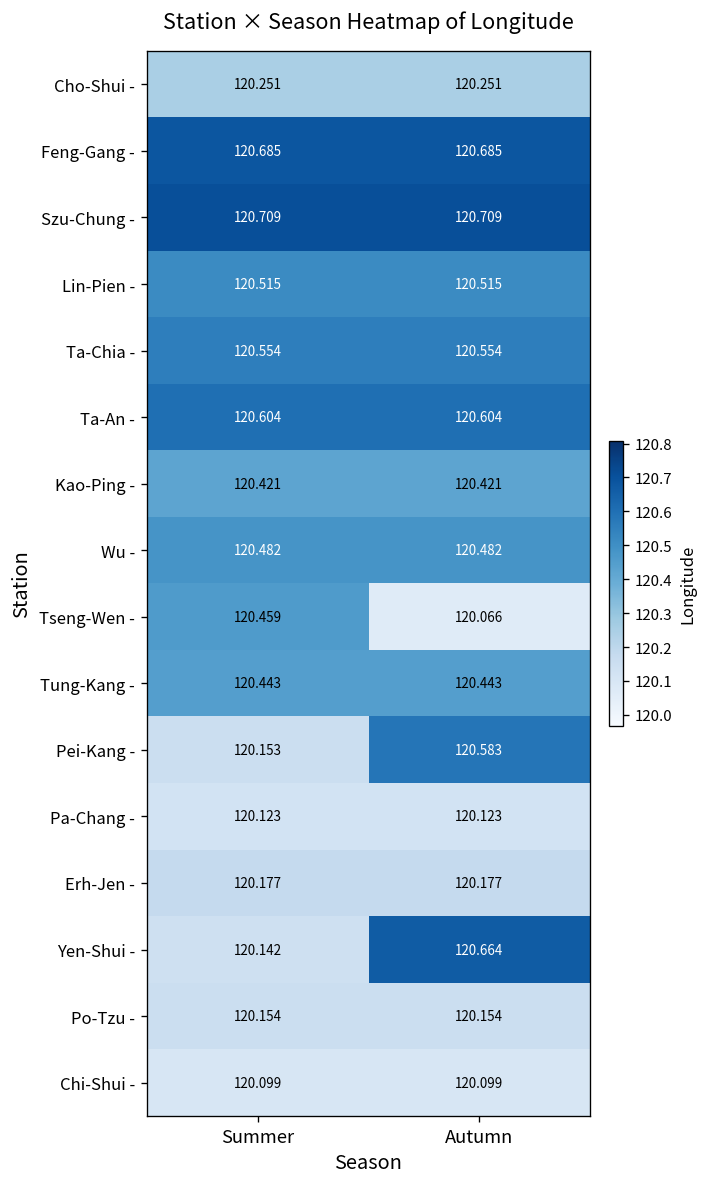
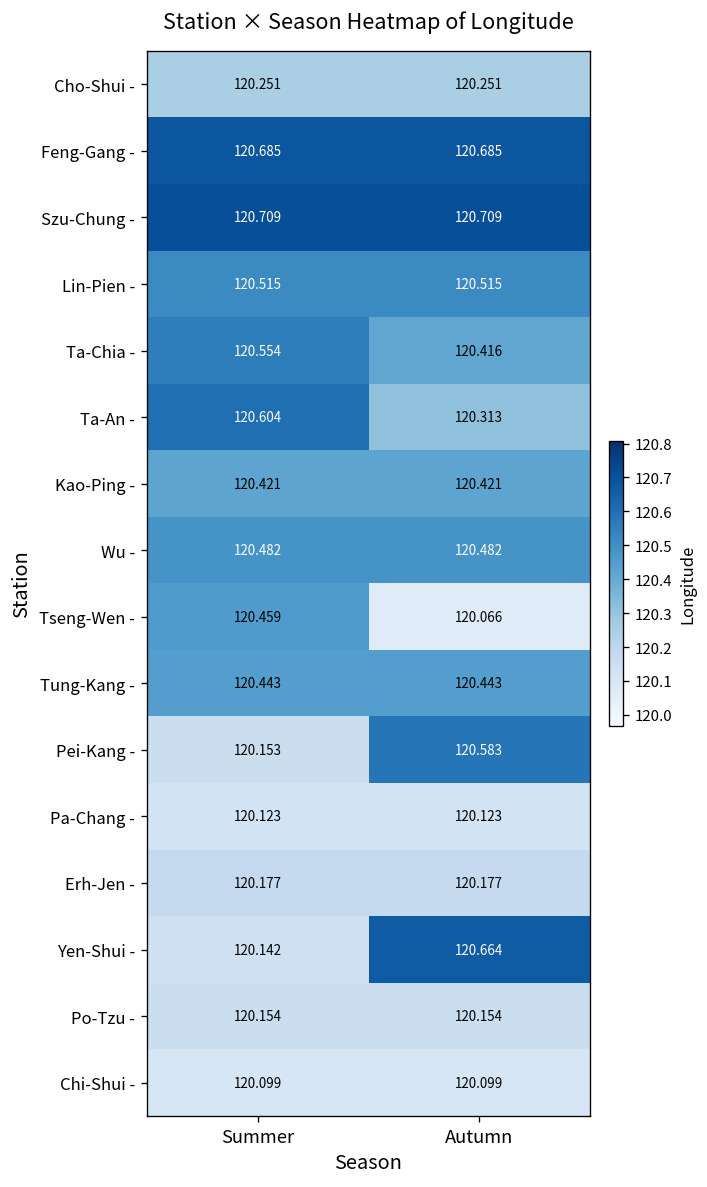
Ta-Chia -, Autumn: 120.554 -> 120.416
Ta-An -, Autumn: 120.604 -> 120.313
